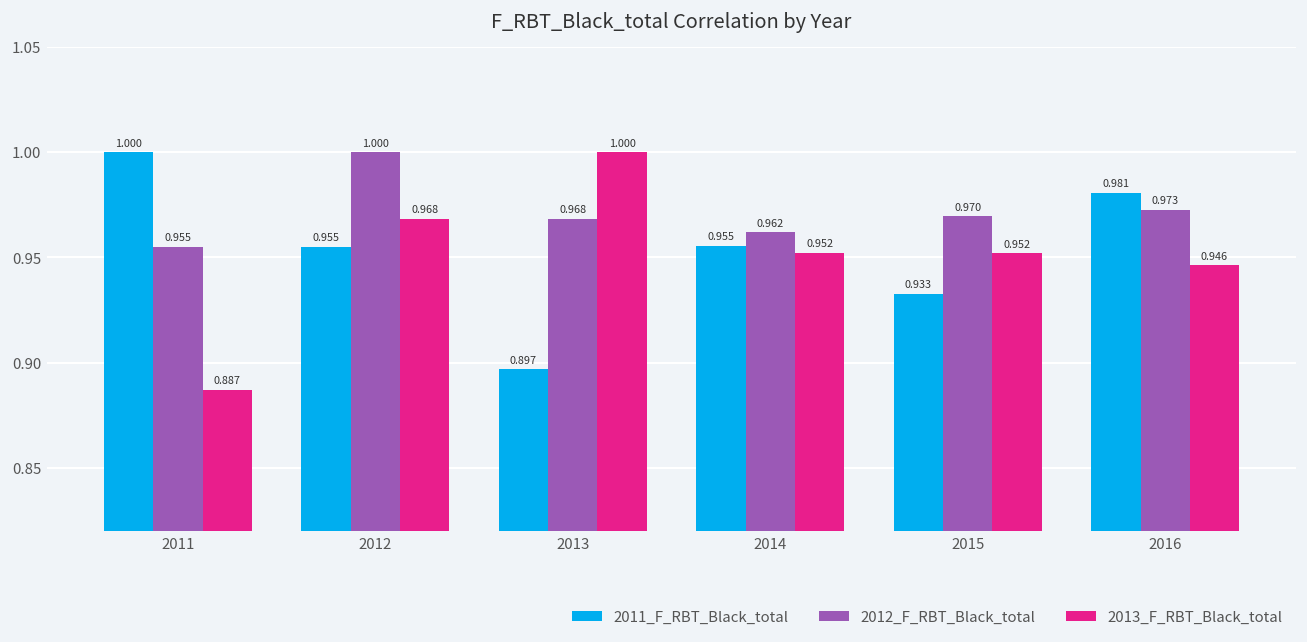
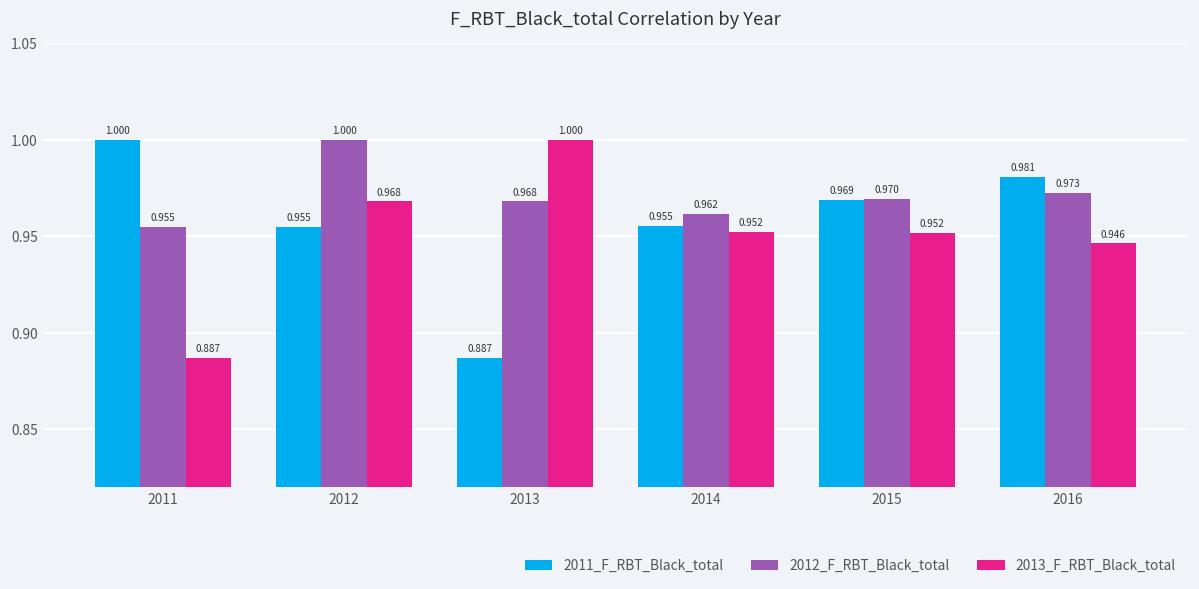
2011_F_RBT_Black_total, 2013: 0.897 -> 0.887
2011_F_RBT_Black_total, 2015: 0.933 -> 0.969
